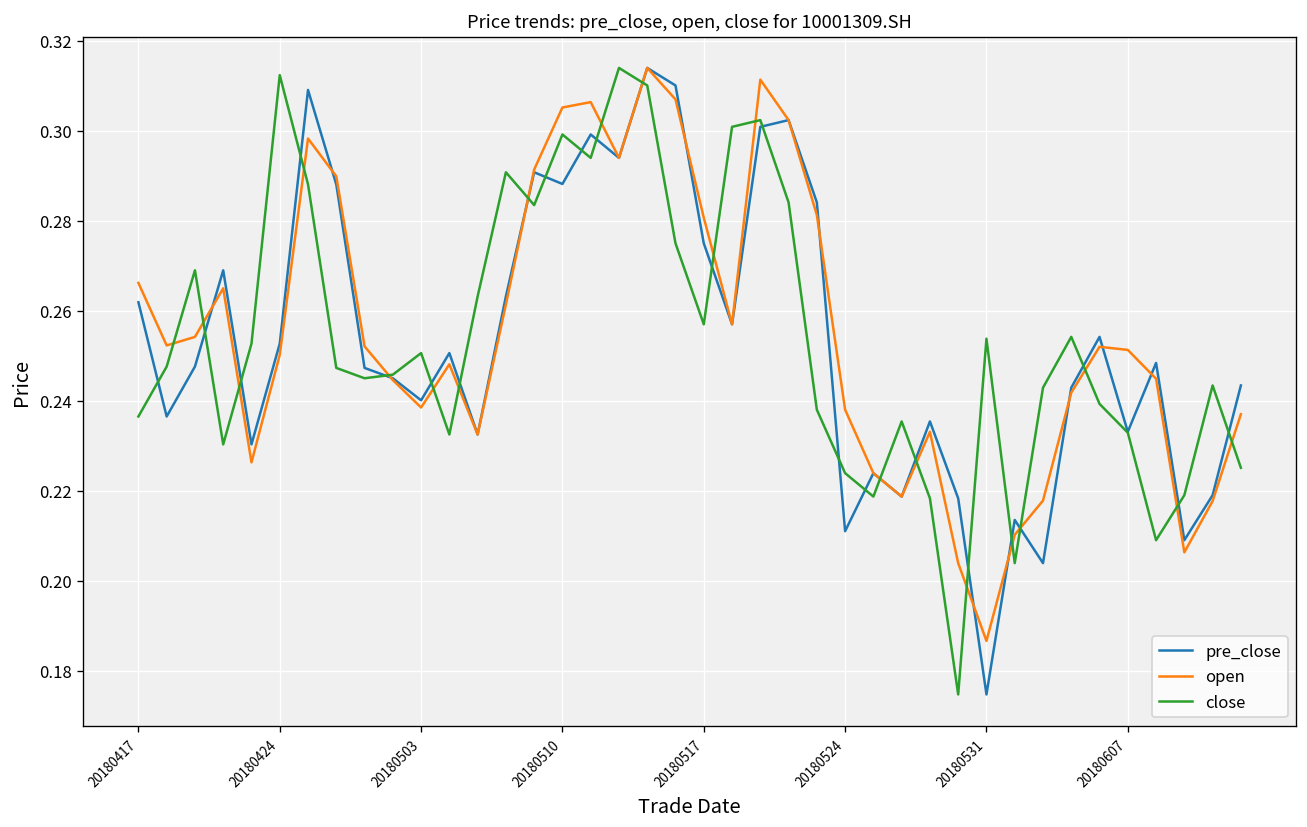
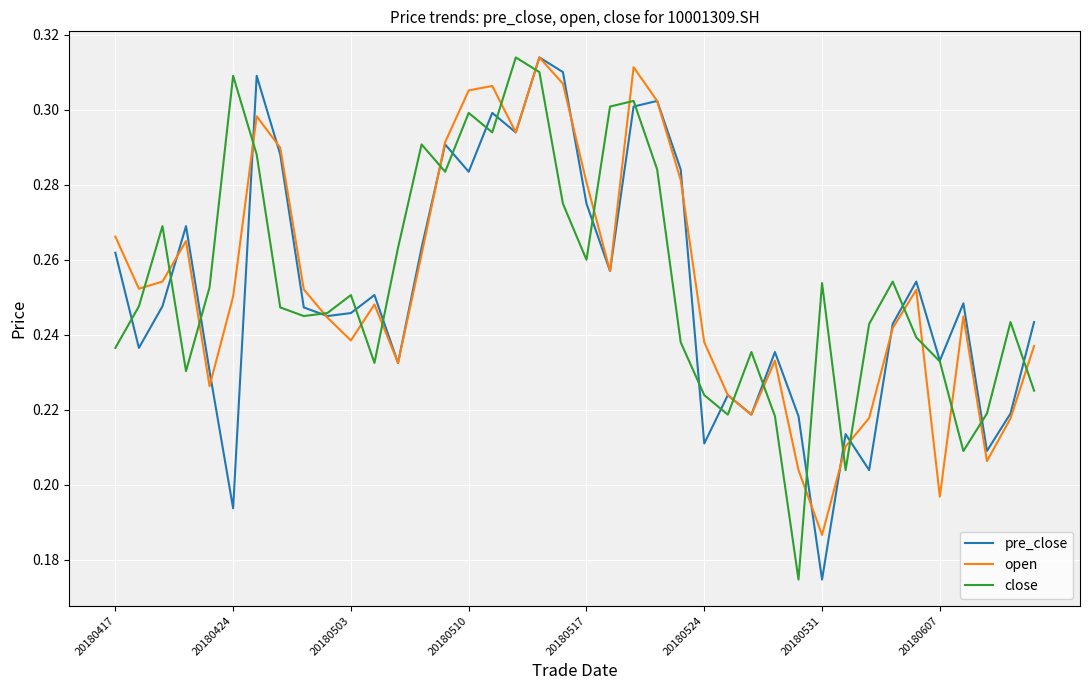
pre_close, 20180424: 0.253 -> 0.194
close, 20180424: 0.312 -> 0.309
pre_close, 20180503: 0.240 -> 0.246
pre_close, 20180510: 0.288 -> 0.284
close, 20180517: 0.257 -> 0.260
open, 20180607: 0.251 -> 0.197
